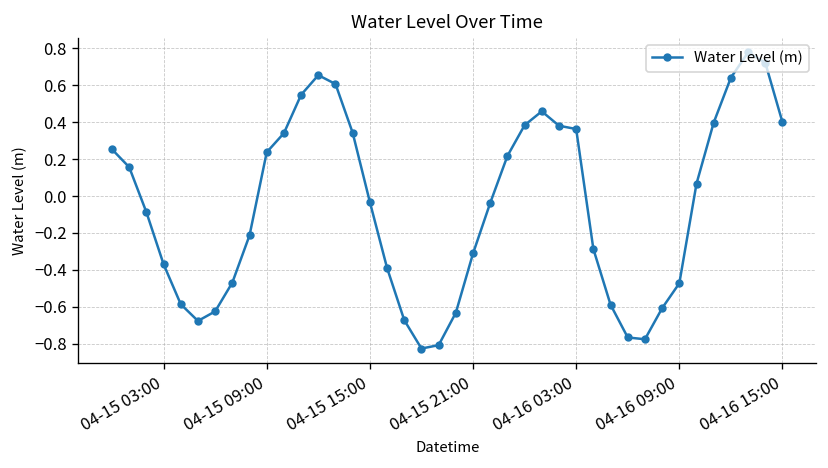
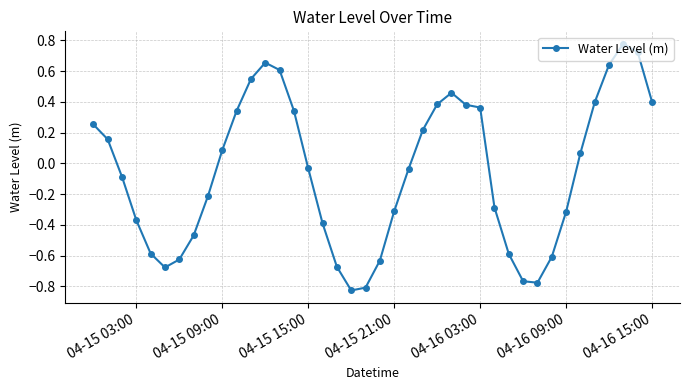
04-15 09:00: 0.24 -> 0.09
04-16 09:00: -0.47 -> -0.32
